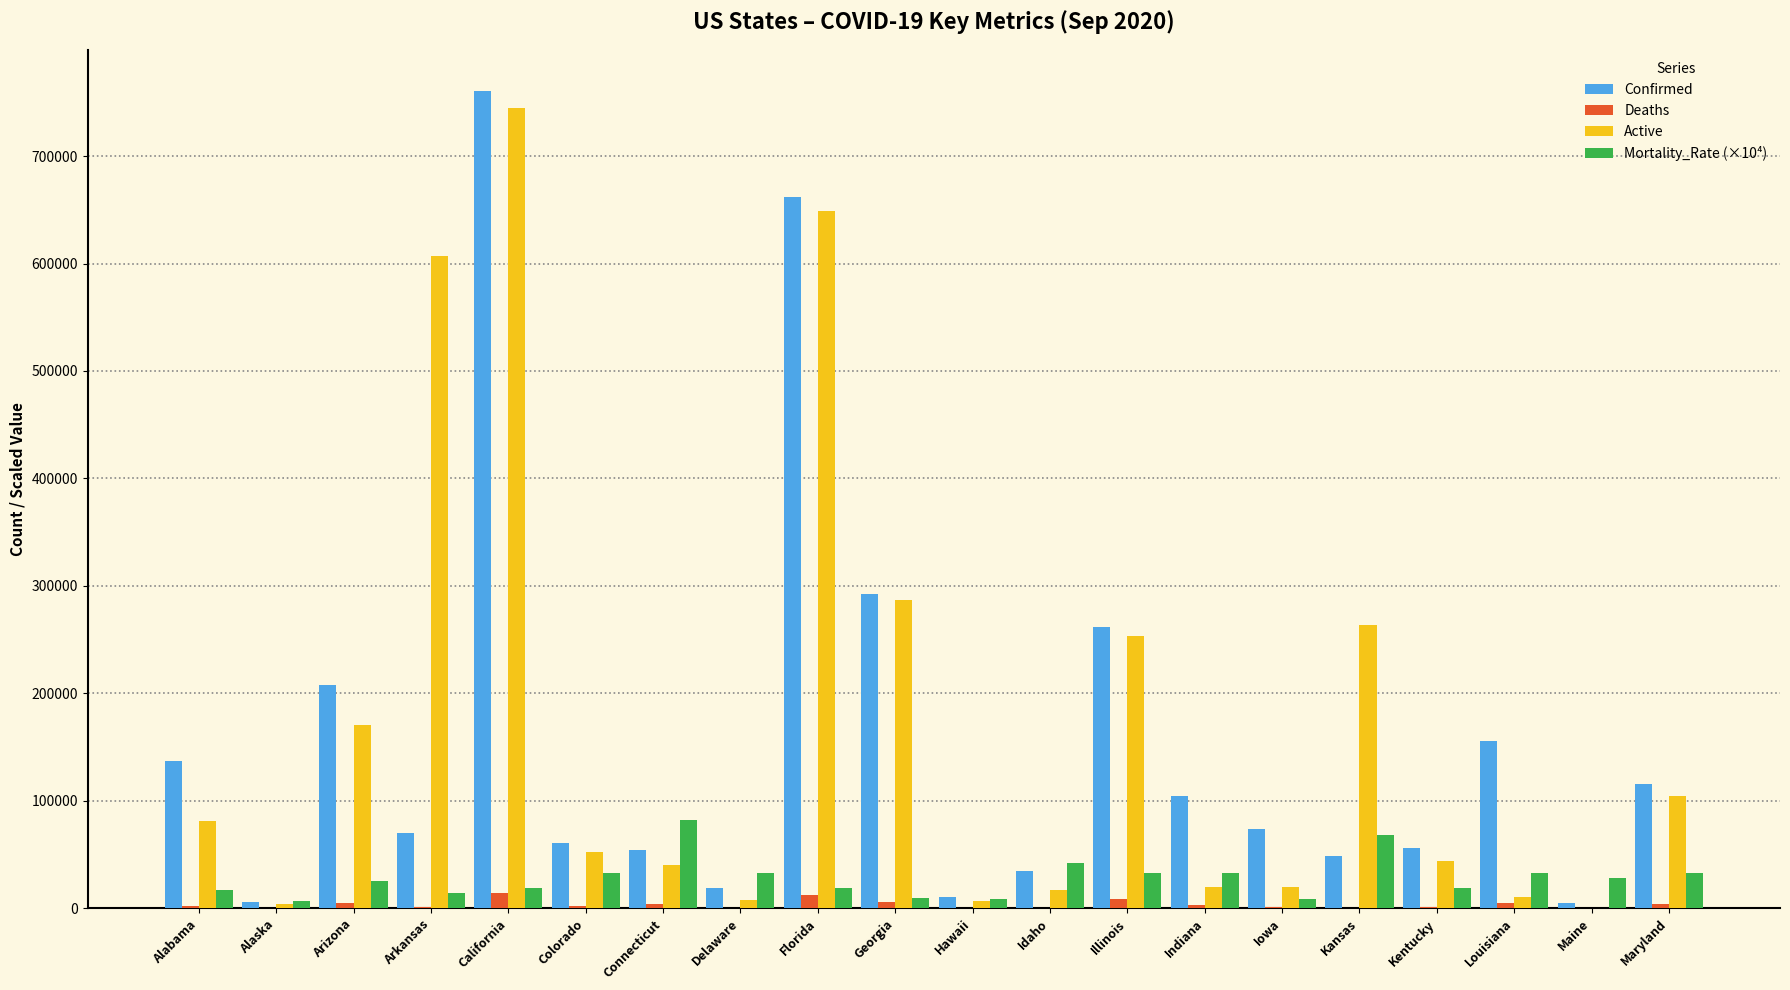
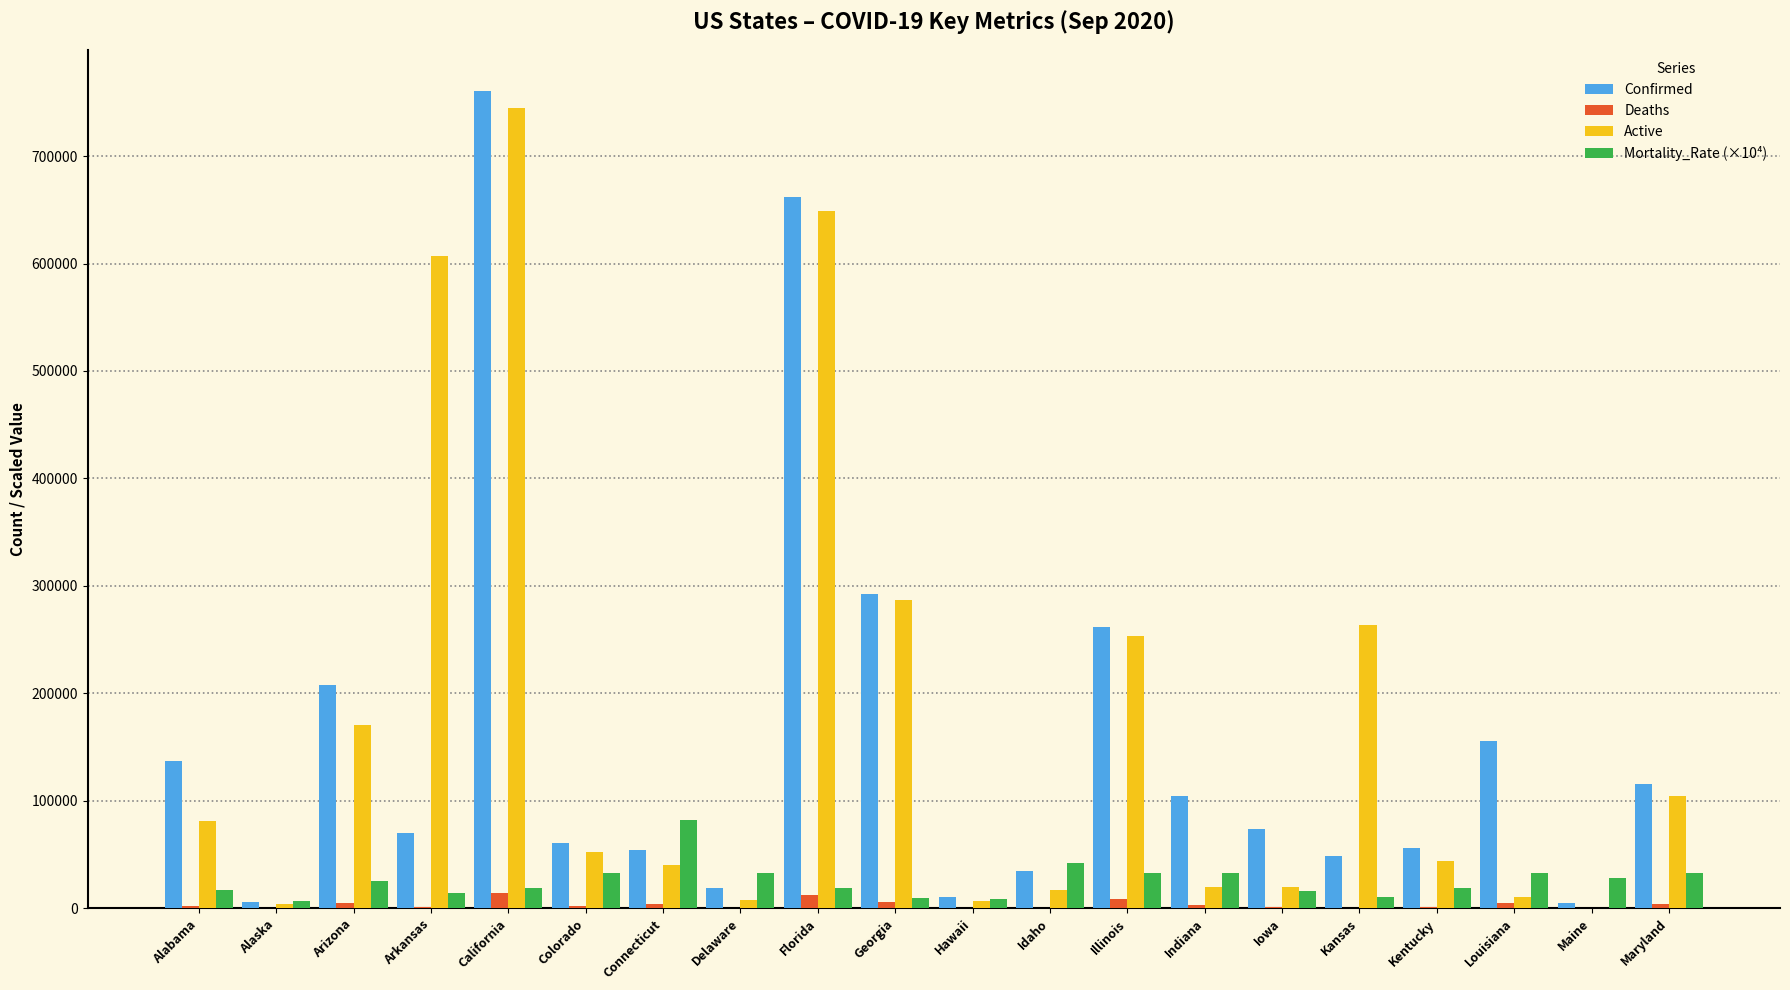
Mortality_Rate (×10⁴), Iowa: 8000 -> 16000
Mortality_Rate (×10⁴), Kansas: 68000 -> 11000
